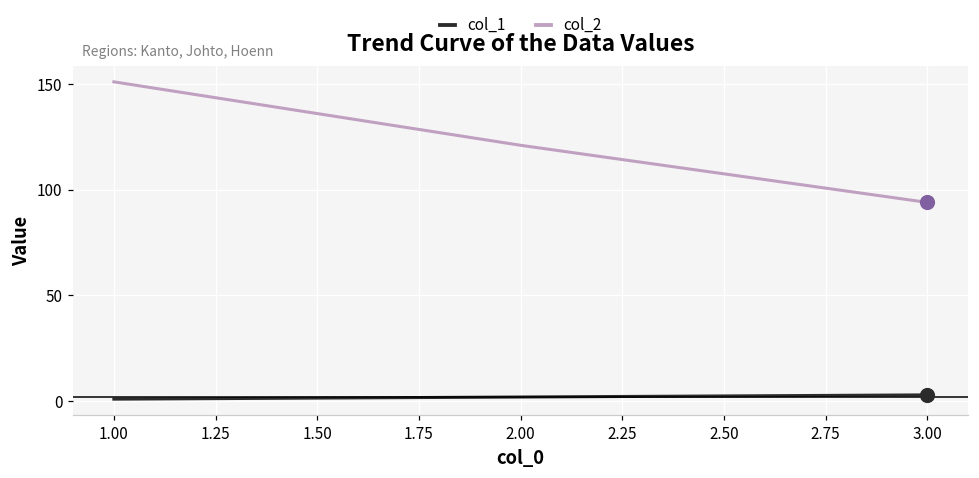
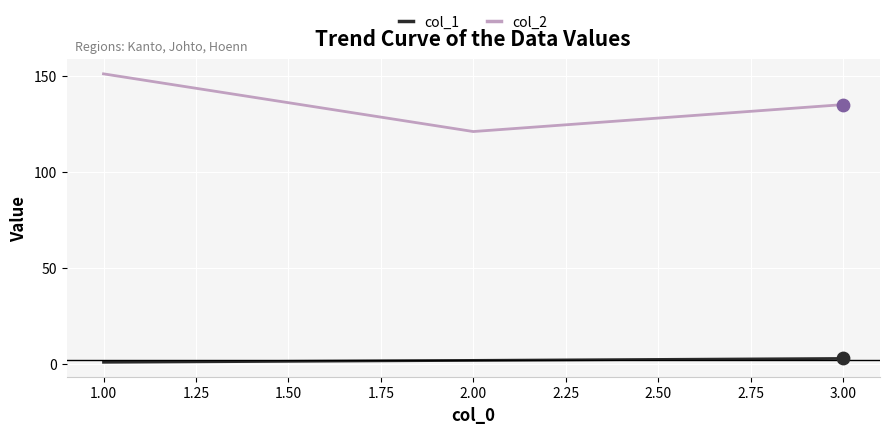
col_2, 3.00: 94 -> 135
